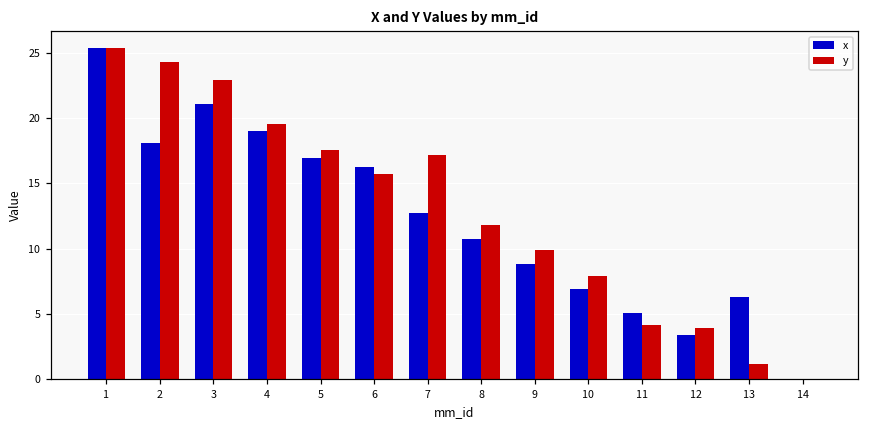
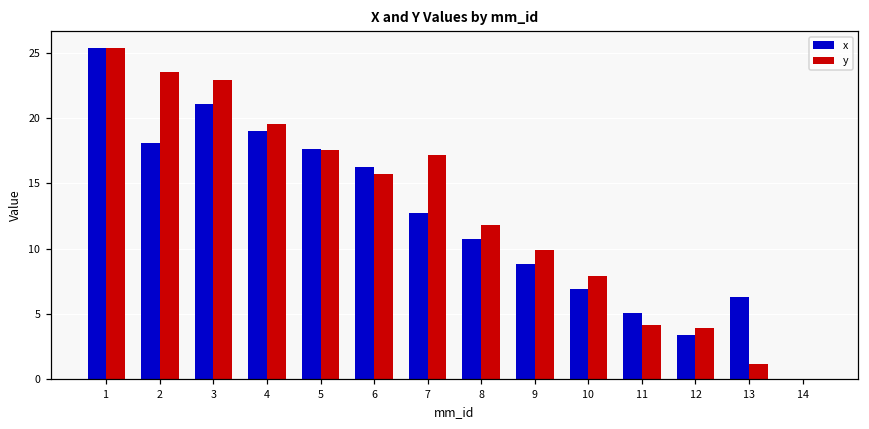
y, 2: 24.3 -> 23.5
x, 5: 16.9 -> 17.6
